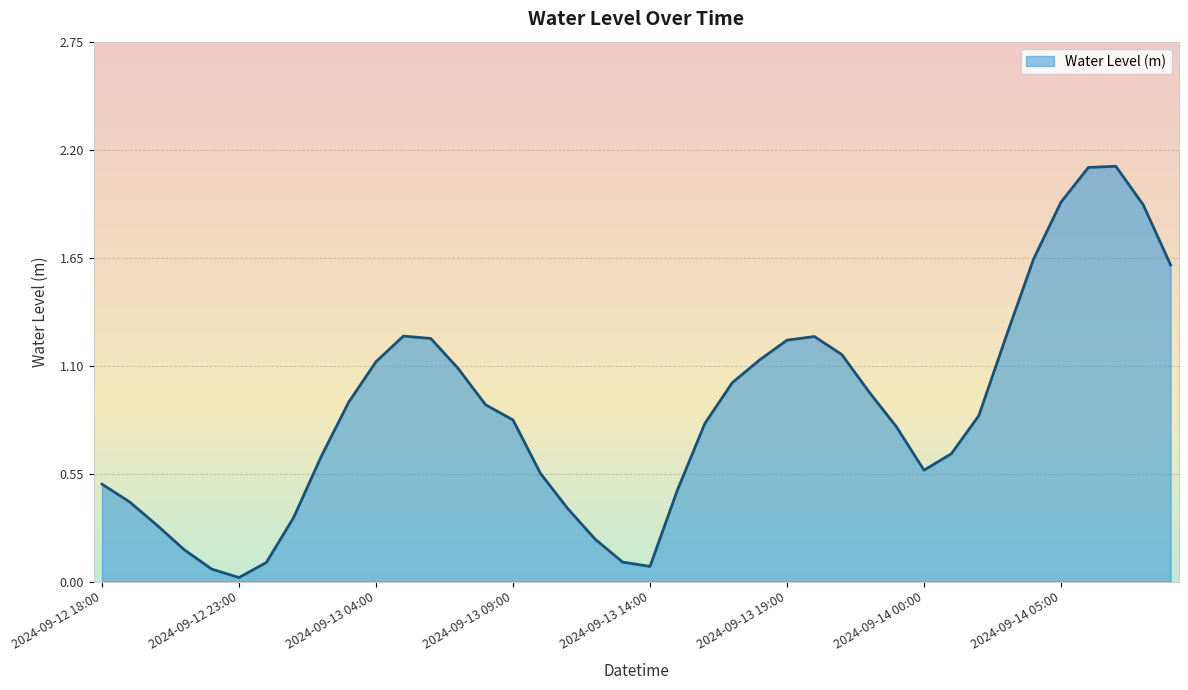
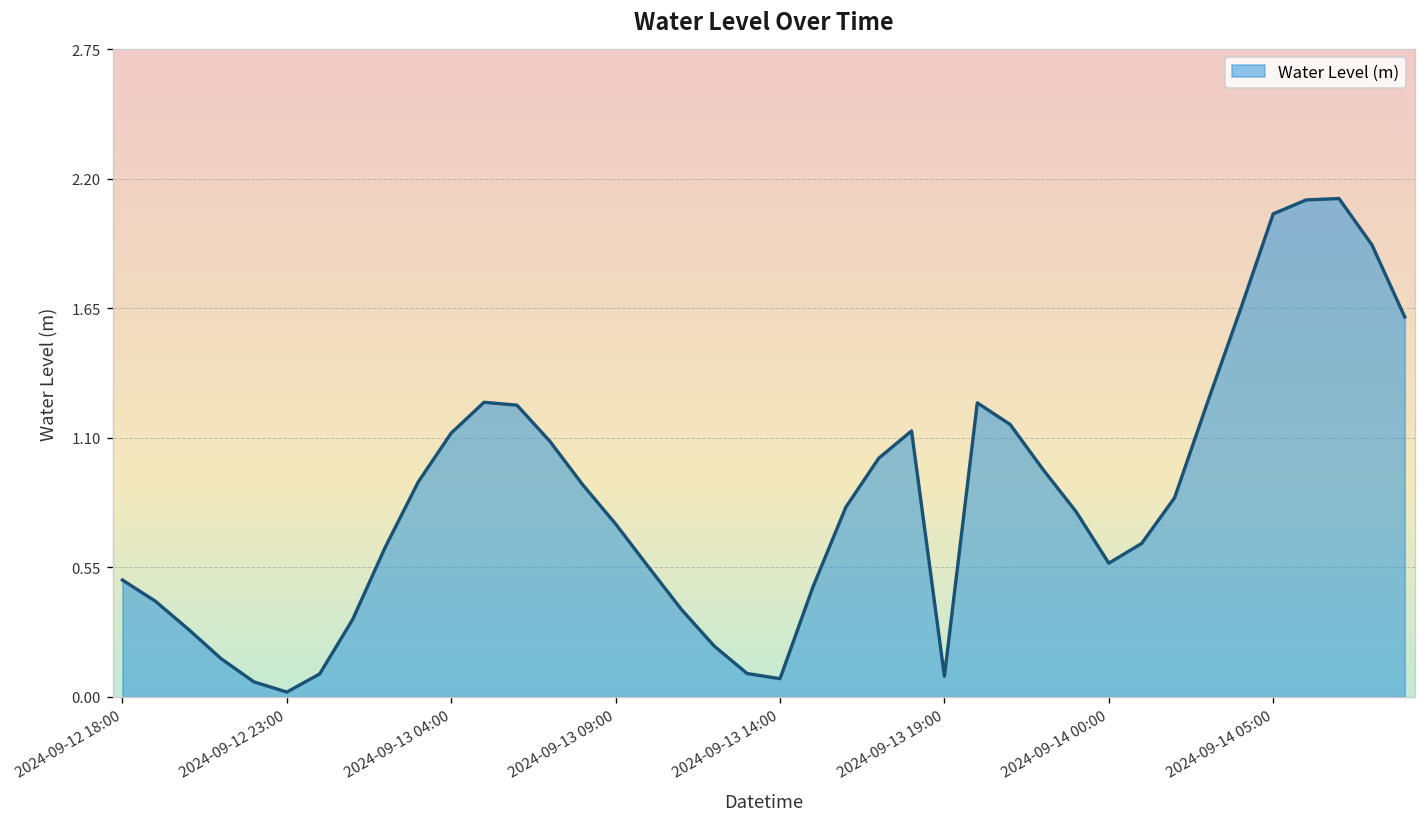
2024-09-13 09:00: 0.82 -> 0.73
2024-09-13 19:00: 1.23 -> 0.09
2024-09-14 05:00: 1.93 -> 2.05
